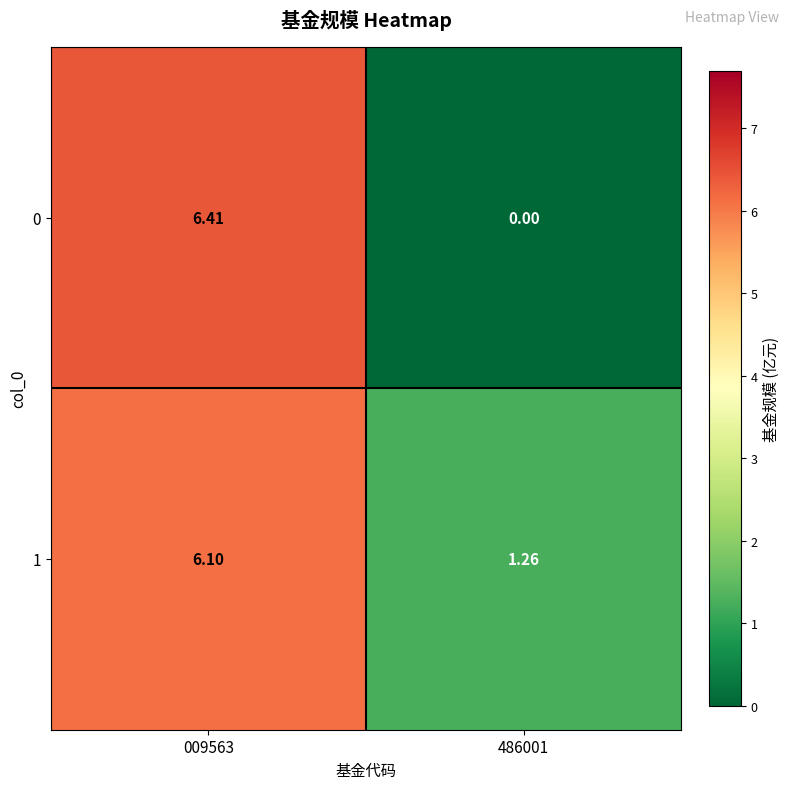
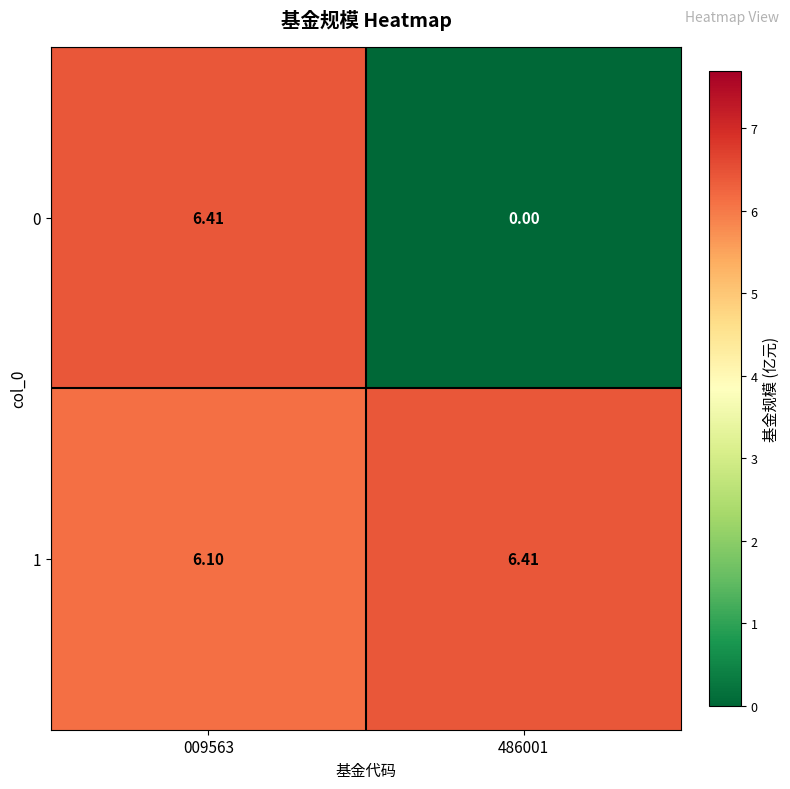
1, 486001: 1.26 -> 6.41
